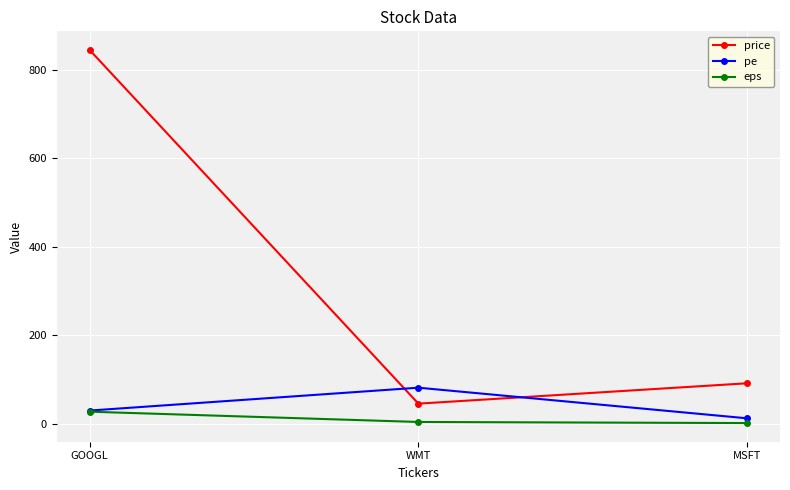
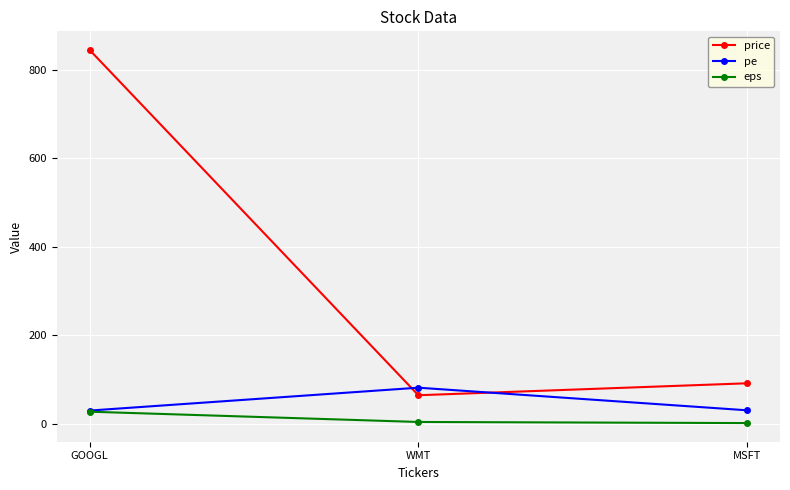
price, WMT: 50 -> 70
pe, MSFT: 10 -> 30
